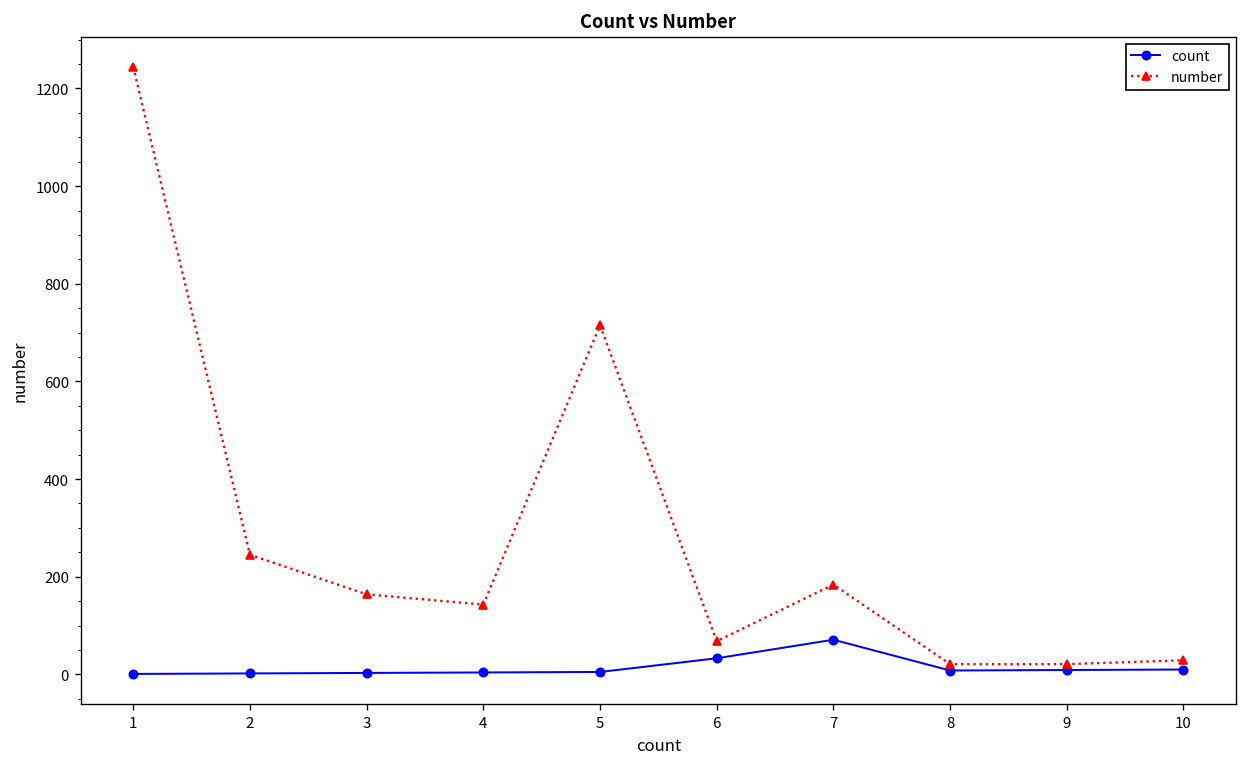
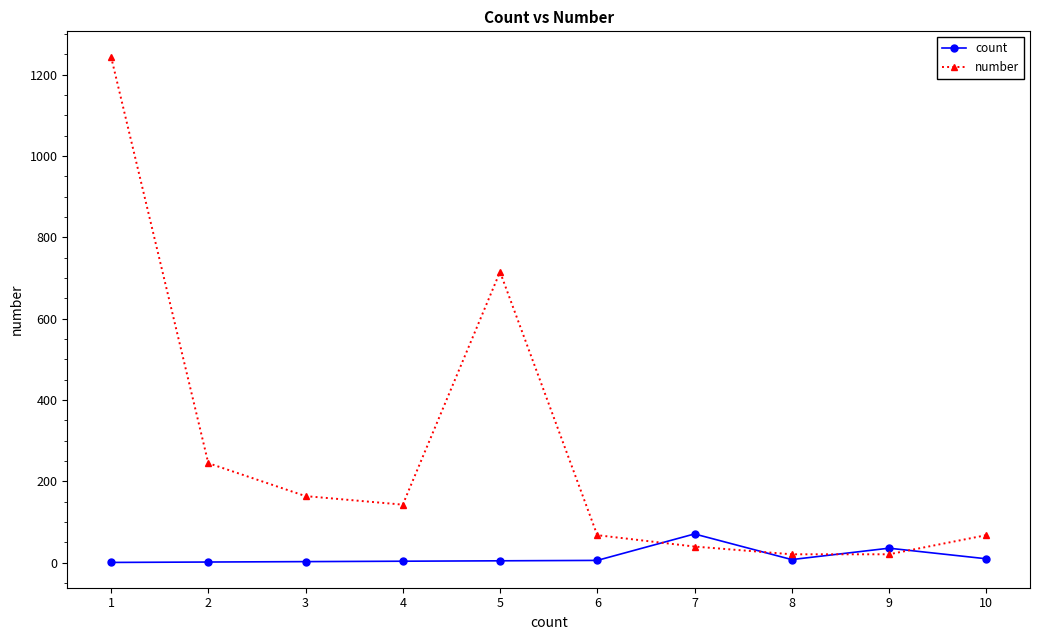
count, 6: 30 -> 10
number, 7: 180 -> 40
count, 9: 10 -> 40
number, 10: 30 -> 70
